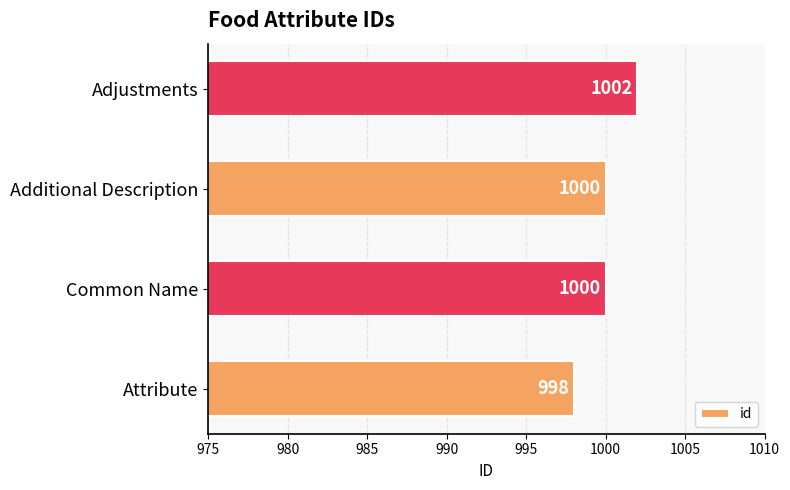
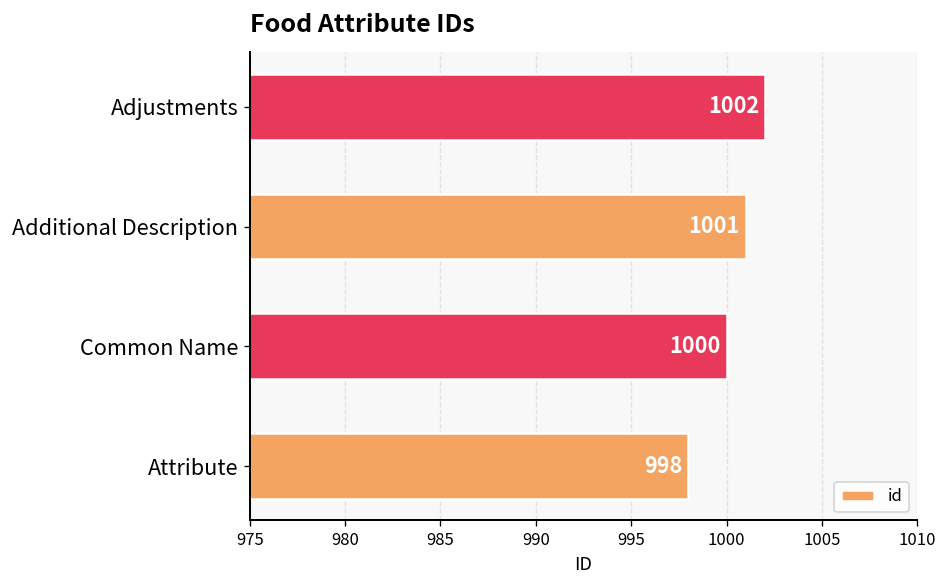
Additional Description: 1000 -> 1001
